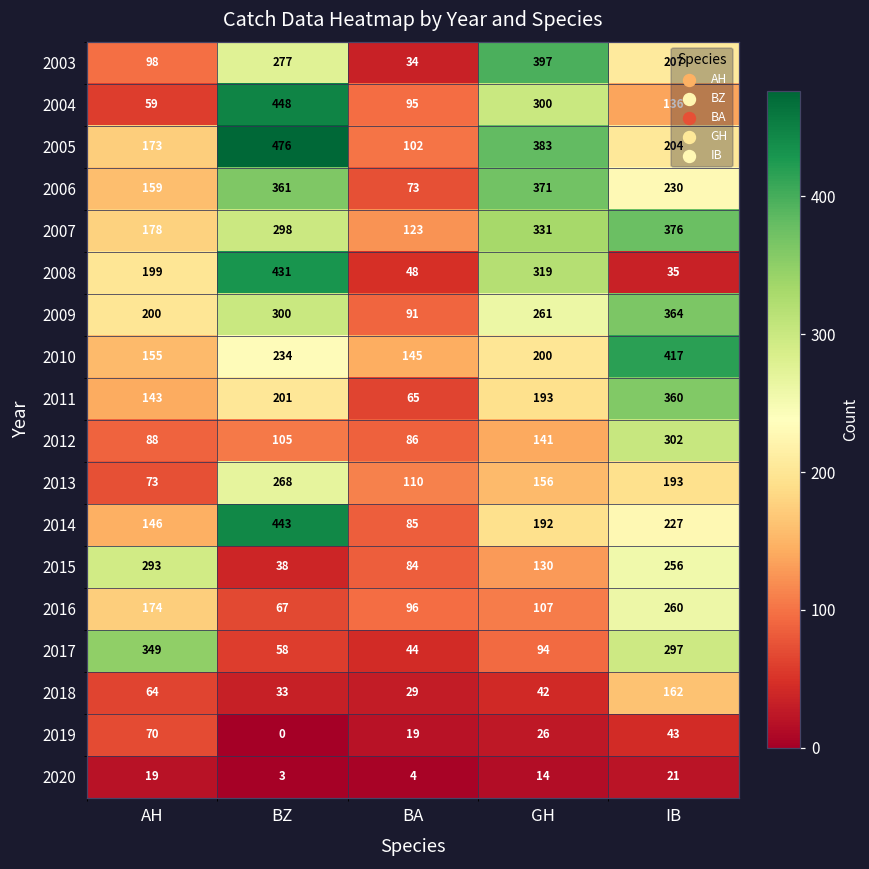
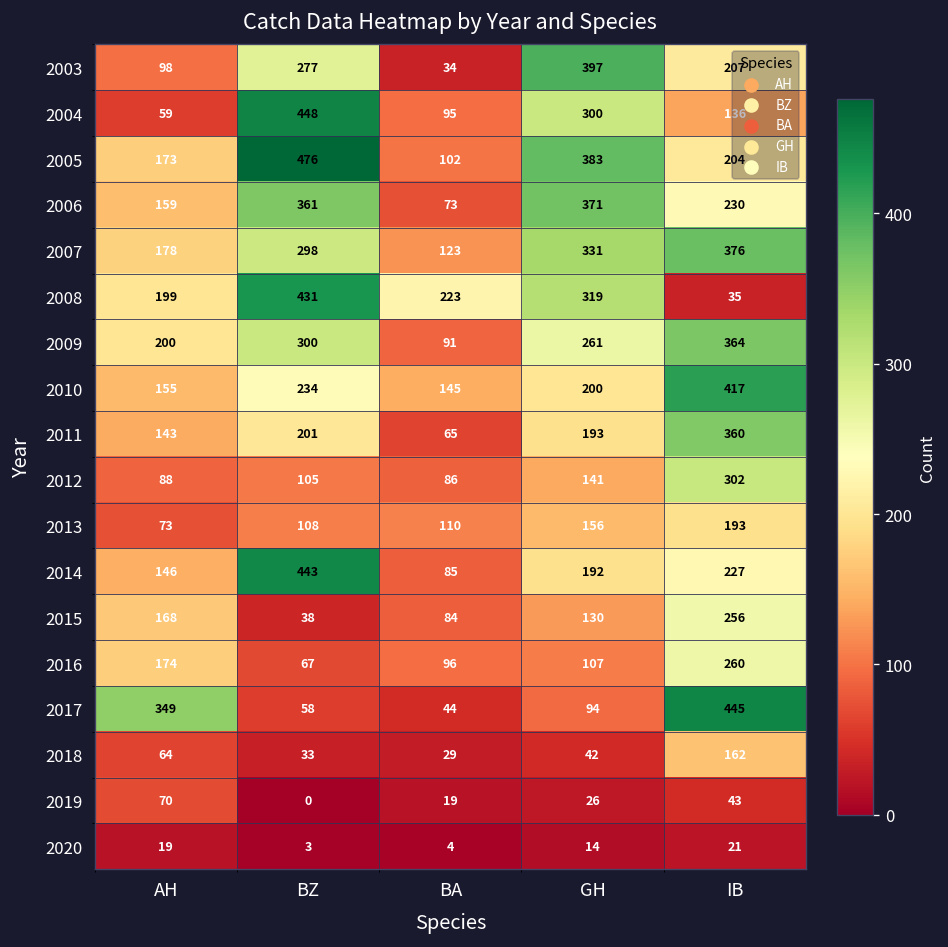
2008, BA: 48 -> 223
2013, BZ: 268 -> 108
2015, AH: 293 -> 168
2017, IB: 297 -> 445
